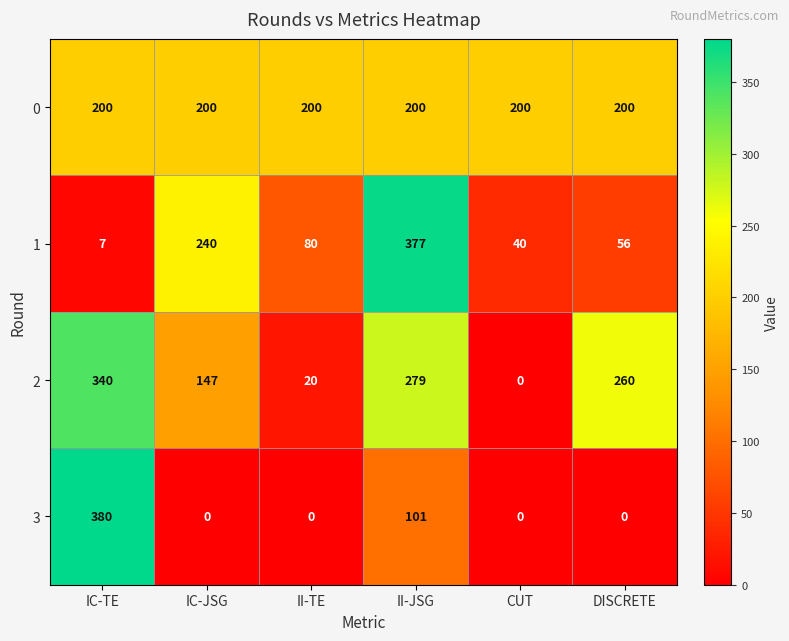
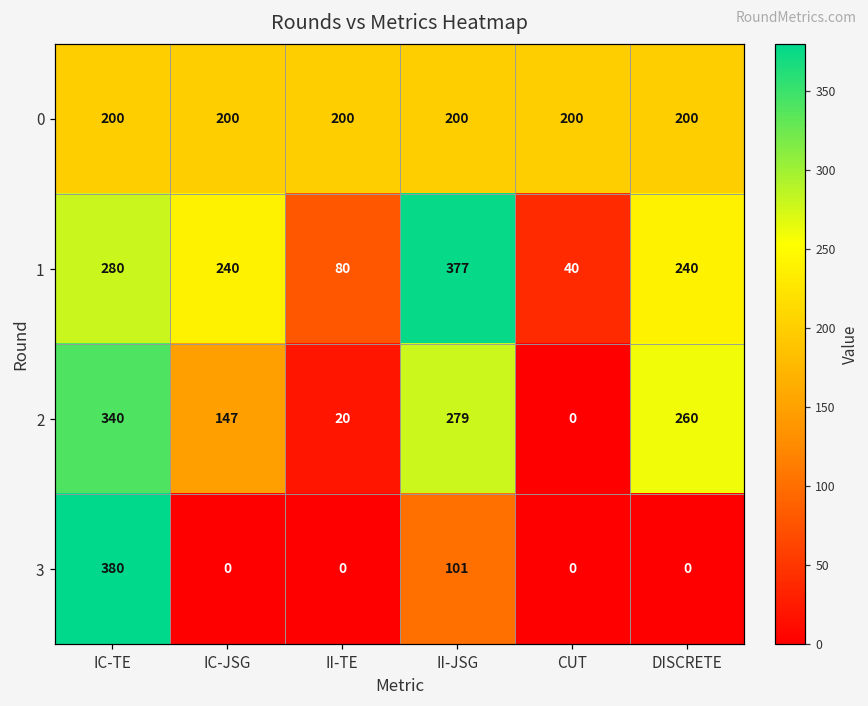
1, IC-TE: 7 -> 280
1, DISCRETE: 56 -> 240
